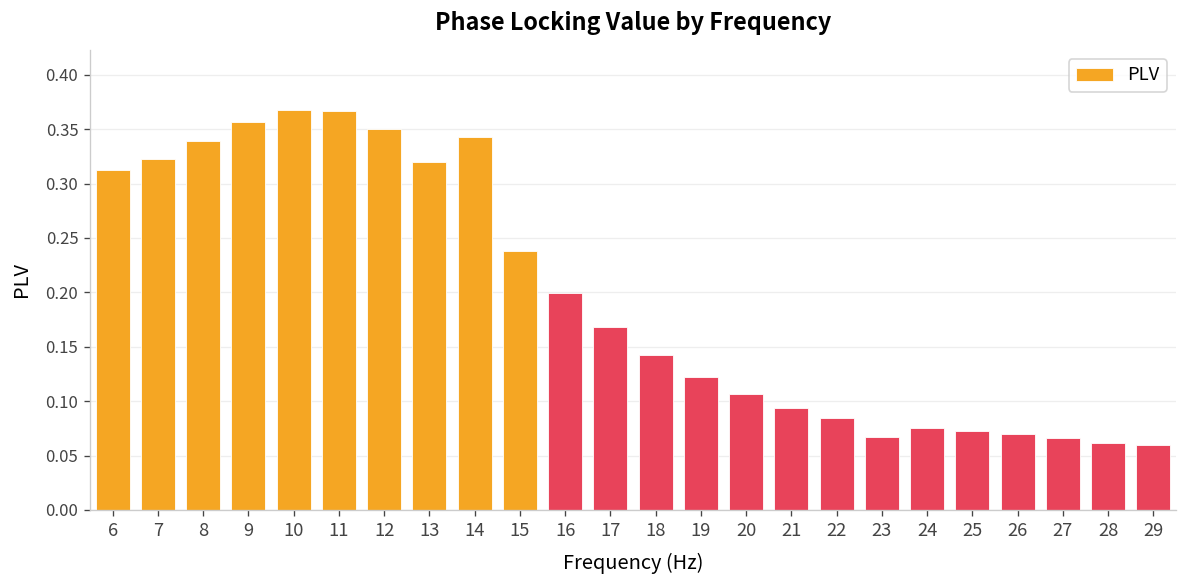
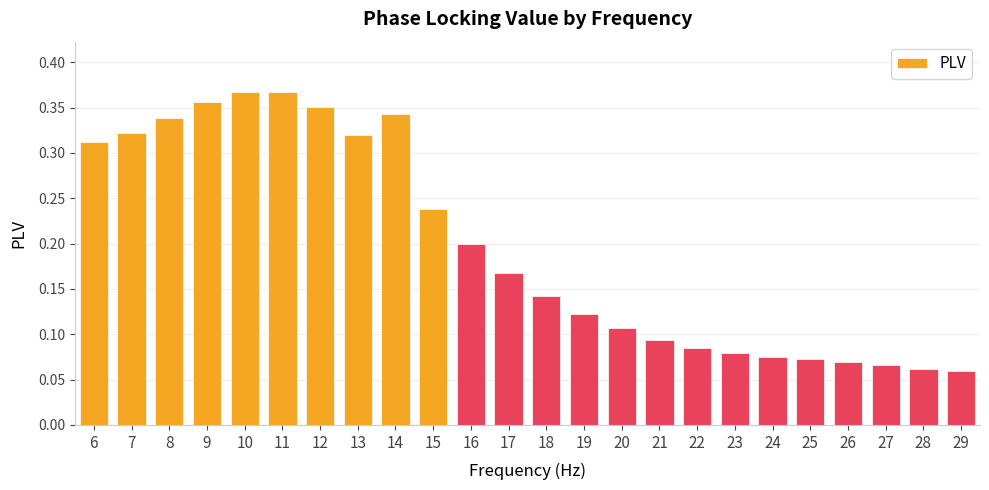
23: 0.07 -> 0.08
